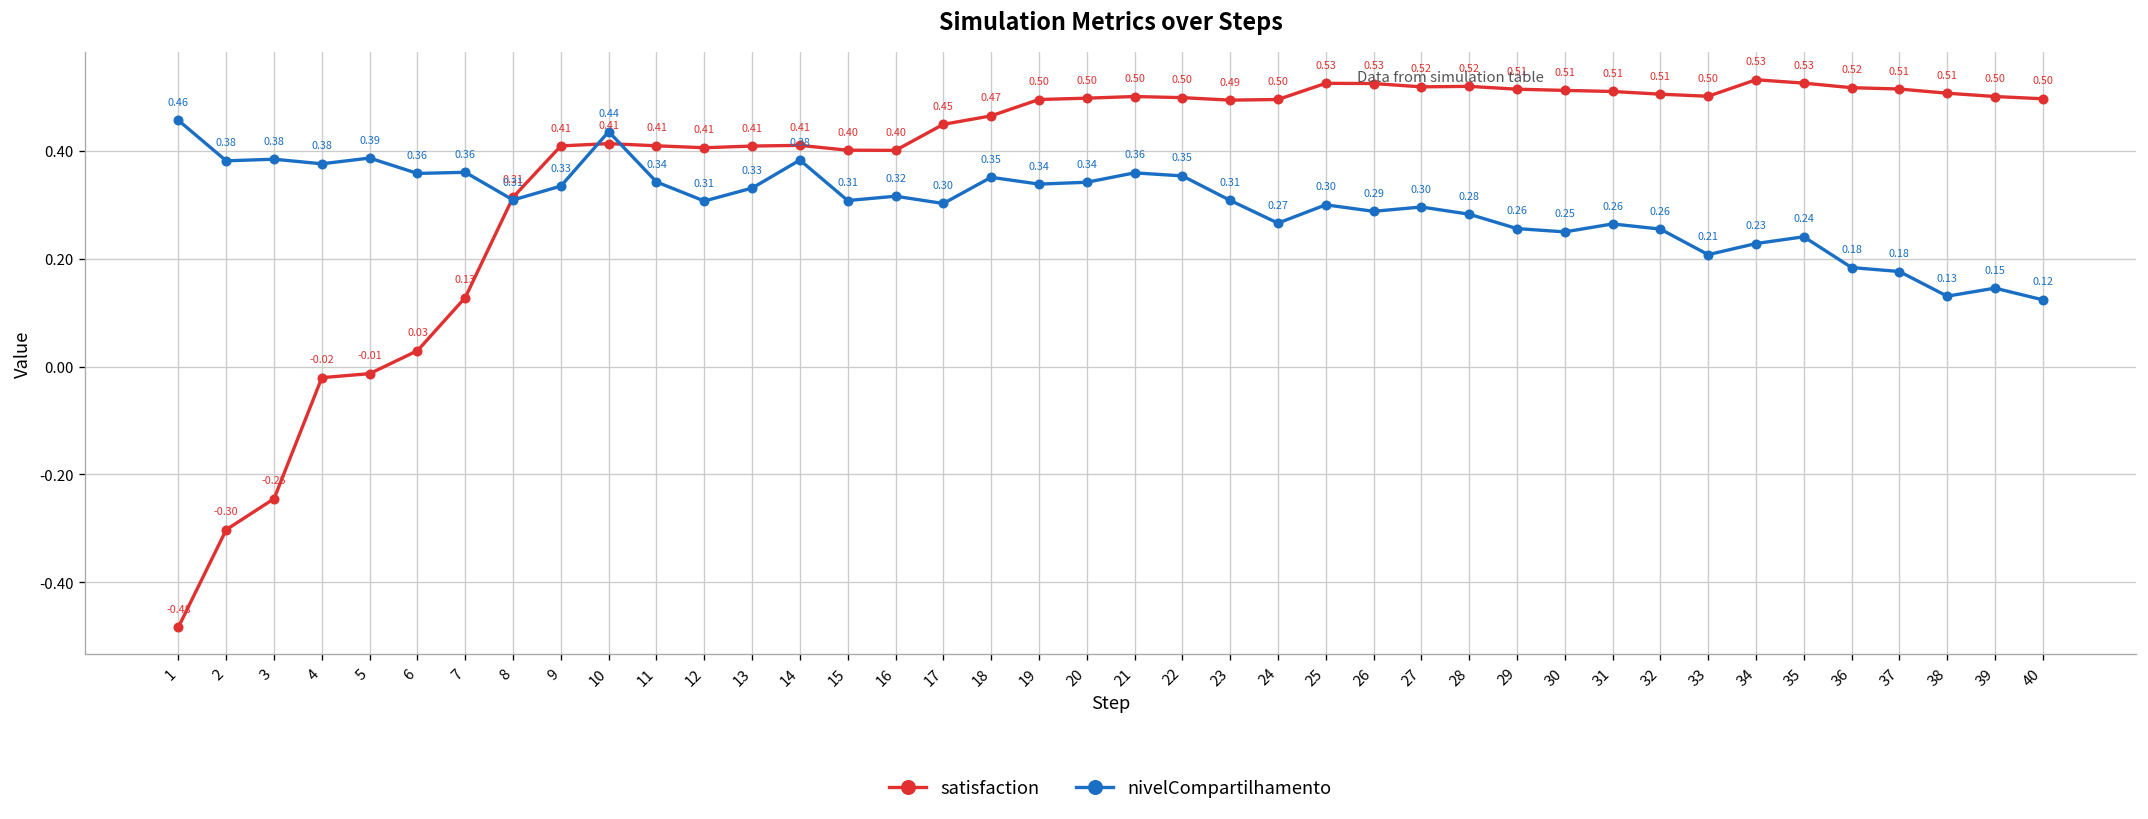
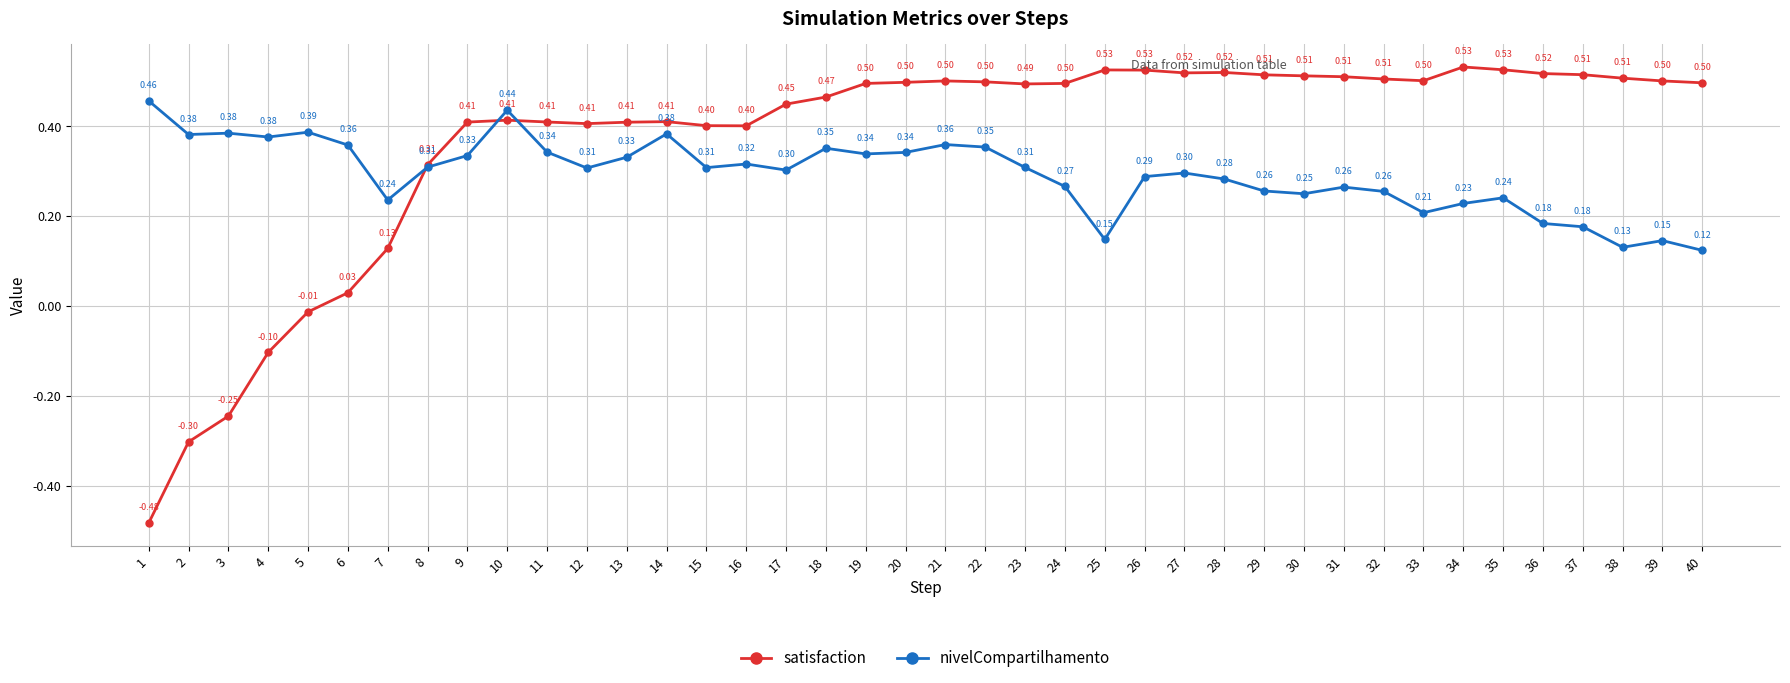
satisfaction, 4: -0.02 -> -0.10
nivelCompartilhamento, 7: 0.36 -> 0.24
nivelCompartilhamento, 25: 0.30 -> 0.15
